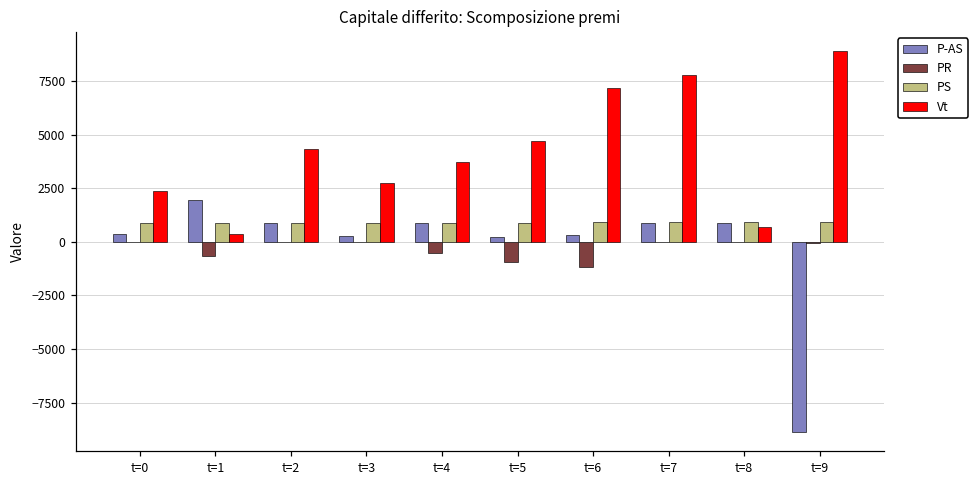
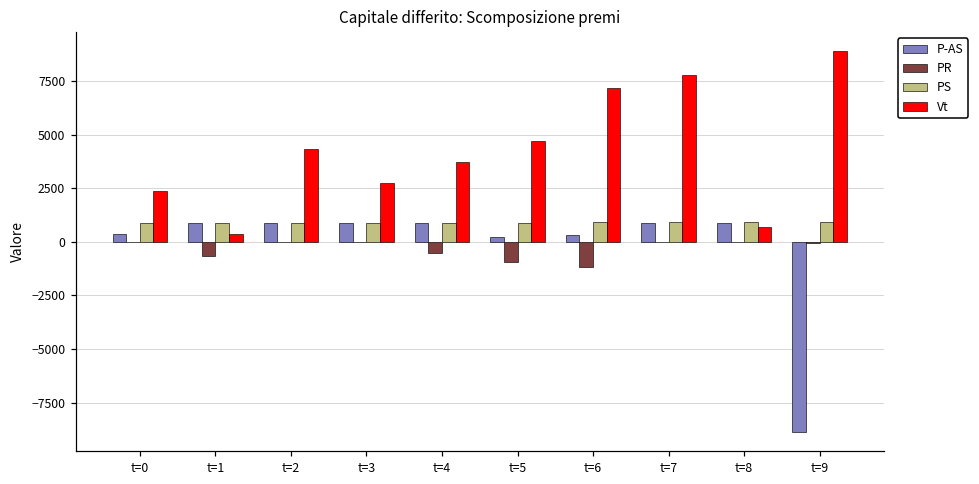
P-AS, t=1: 1900 -> 900
P-AS, t=3: 300 -> 900
